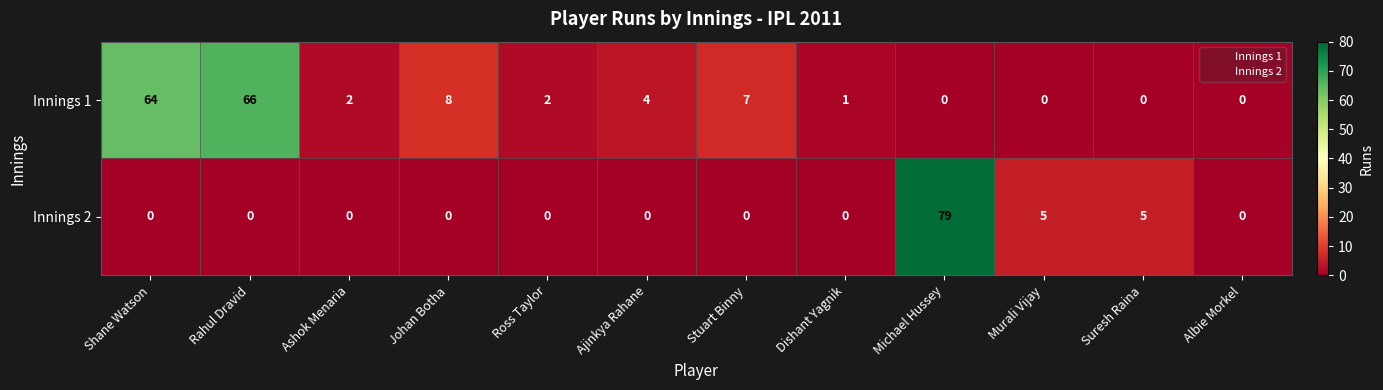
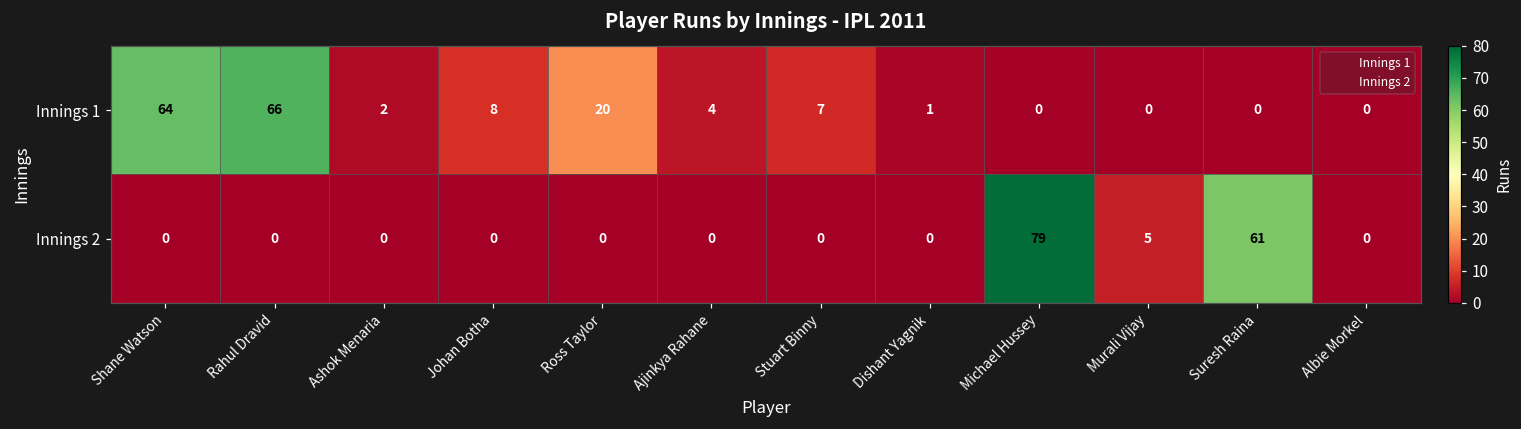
Innings 1, Ross Taylor: 2 -> 20
Innings 2, Suresh Raina: 5 -> 61
